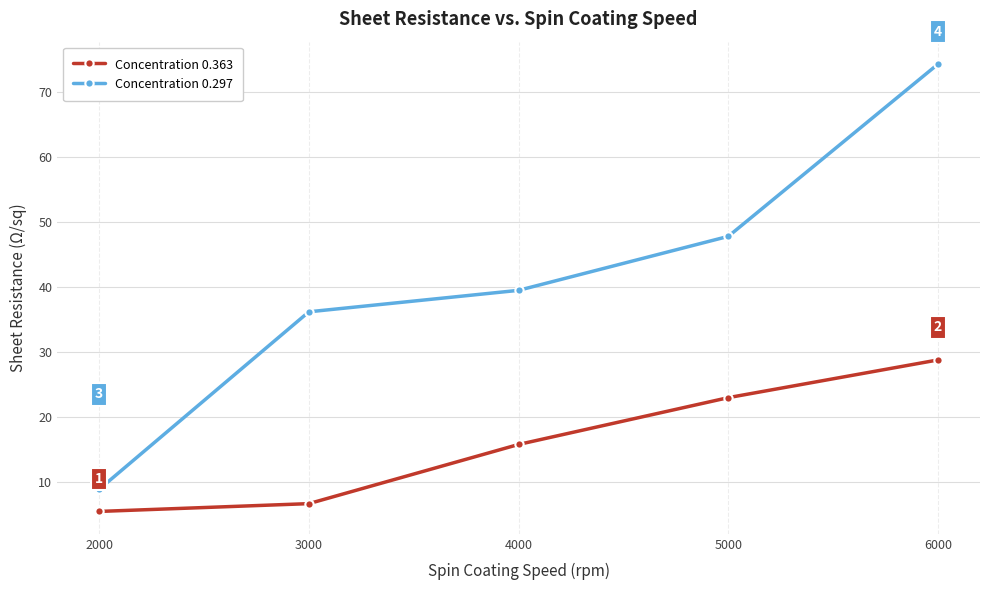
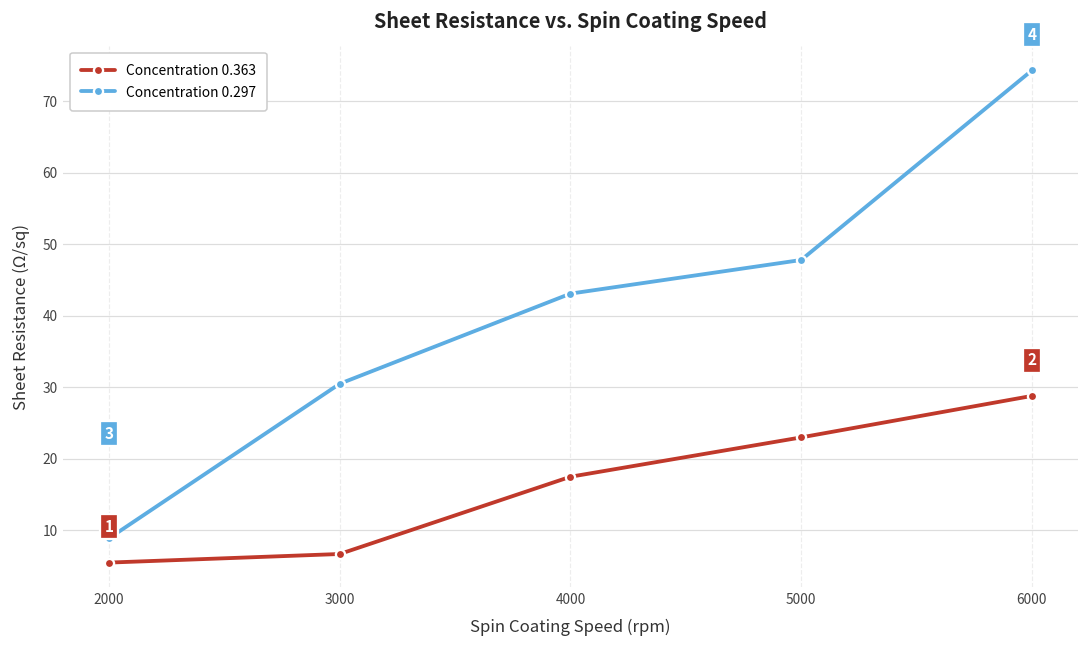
Concentration 0.297, 3000: 36 -> 31
Concentration 0.363, 4000: 16 -> 18
Concentration 0.297, 4000: 40 -> 43
